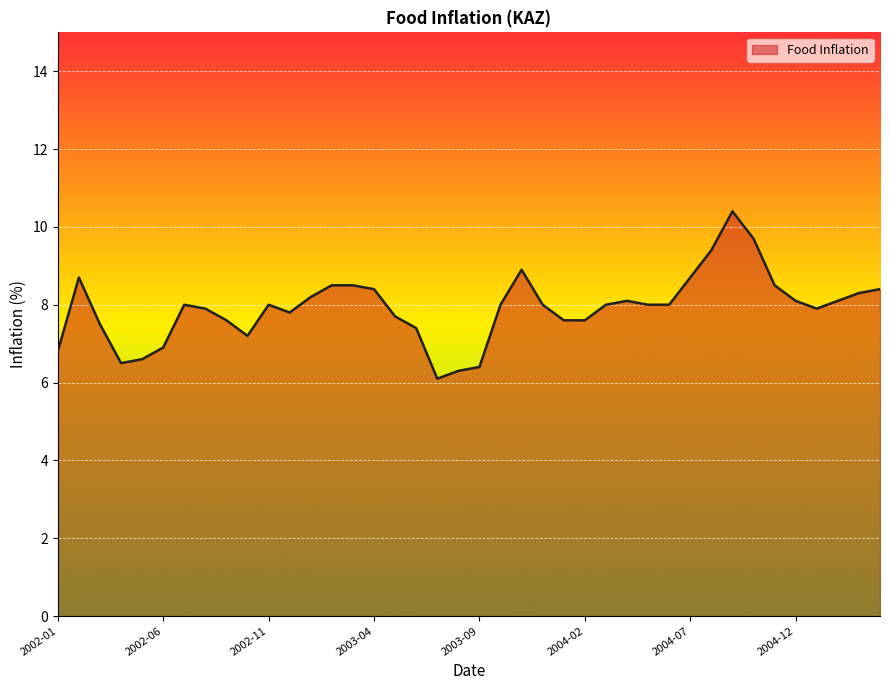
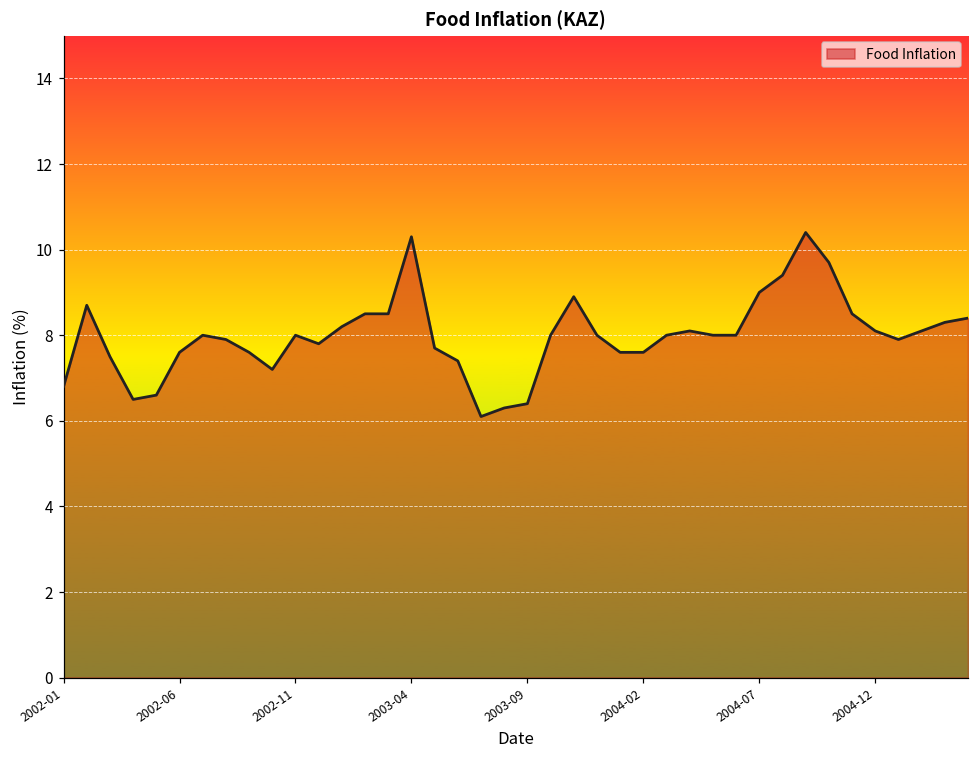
2002-06: 6.9 -> 7.6
2003-04: 8.4 -> 10.3
2004-07: 8.7 -> 9.0
